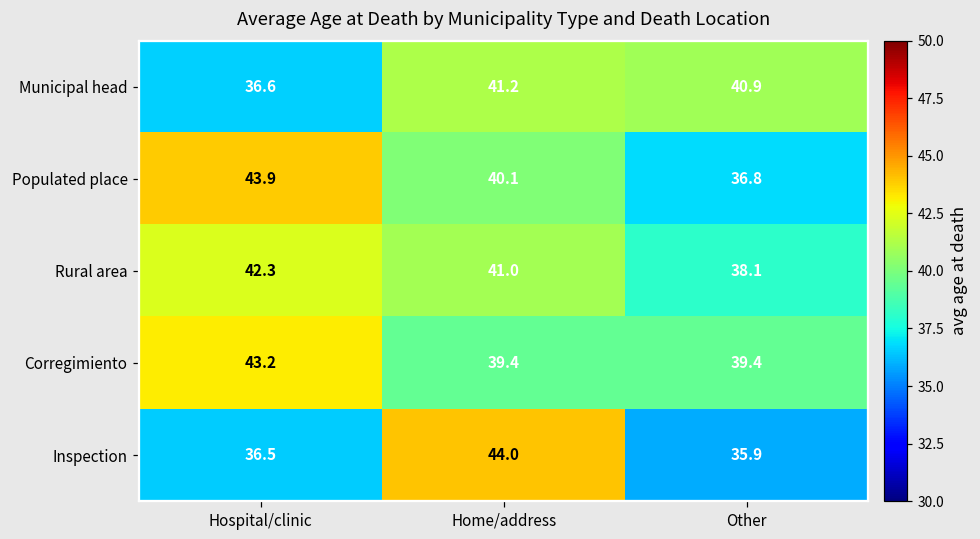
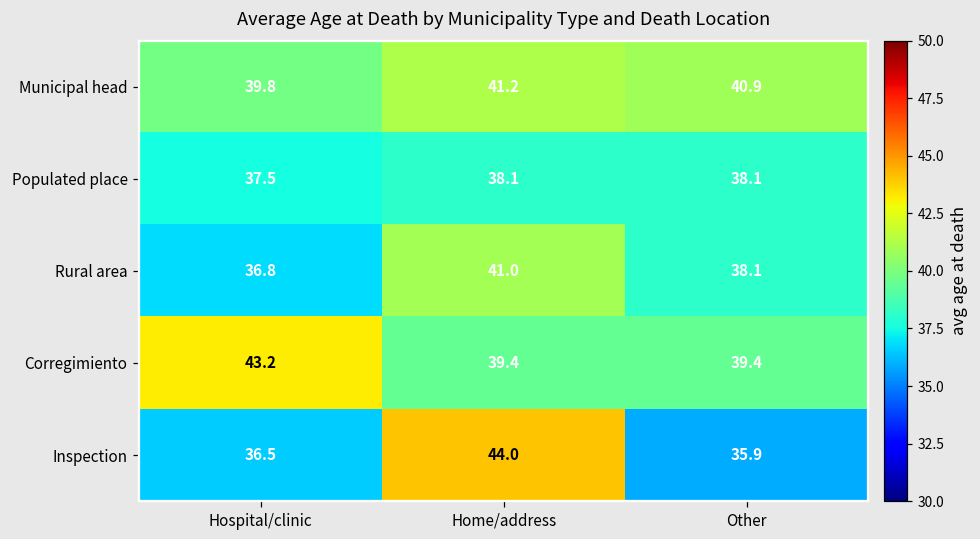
Municipal head, Hospital/clinic: 36.6 -> 39.8
Populated place, Hospital/clinic: 43.9 -> 37.5
Populated place, Home/address: 40.1 -> 38.1
Populated place, Other: 36.8 -> 38.1
Rural area, Hospital/clinic: 42.3 -> 36.8
